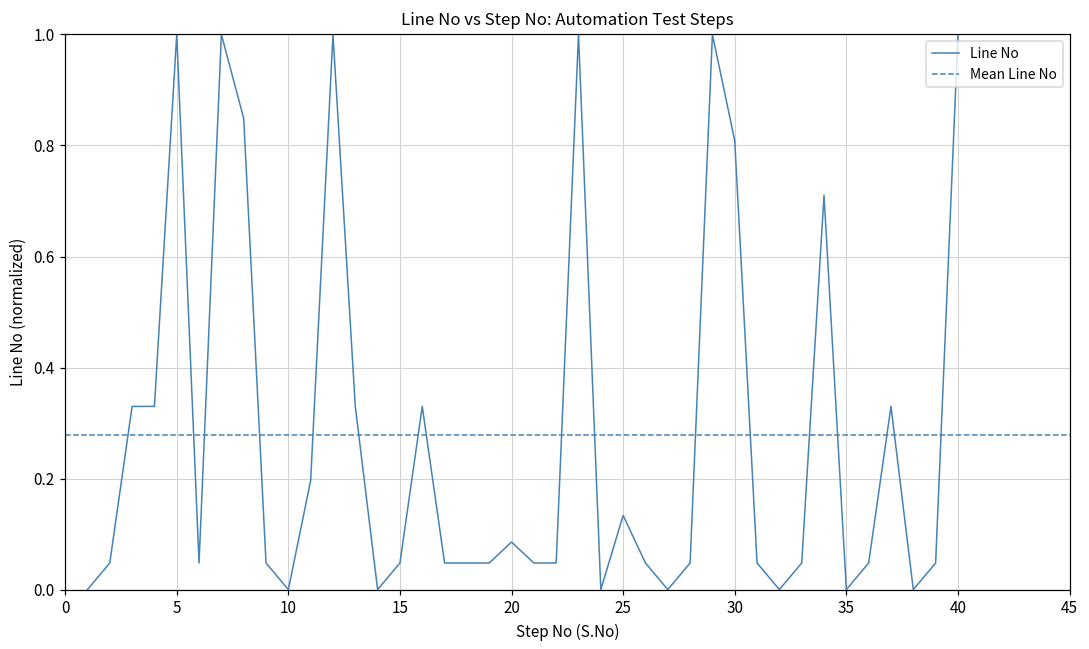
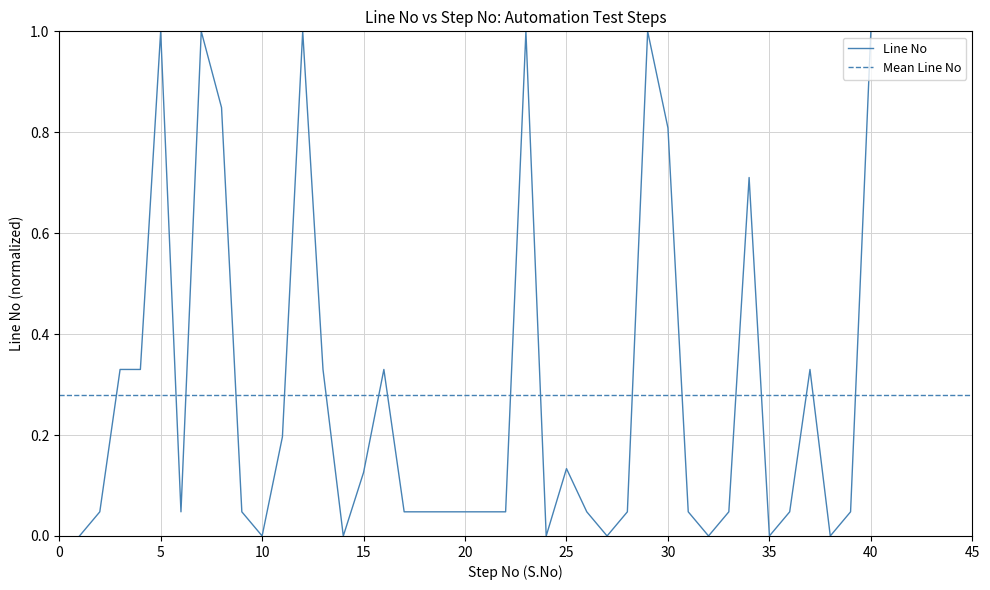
15: 0.05 -> 0.13
20: 0.09 -> 0.05
